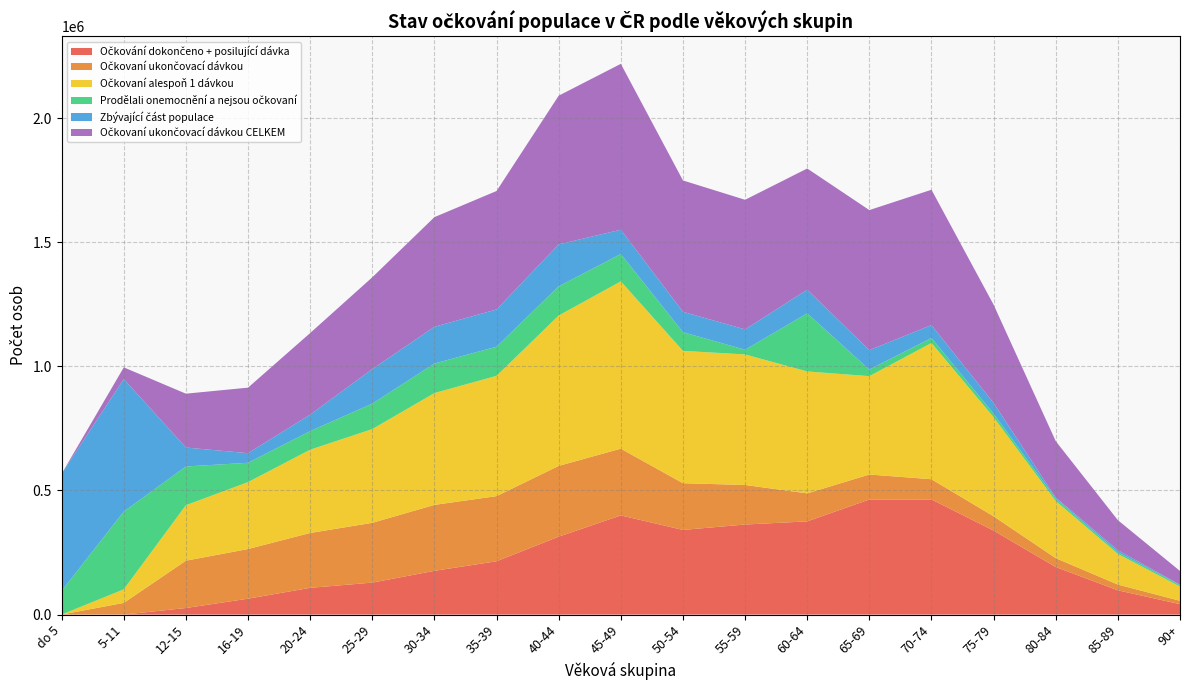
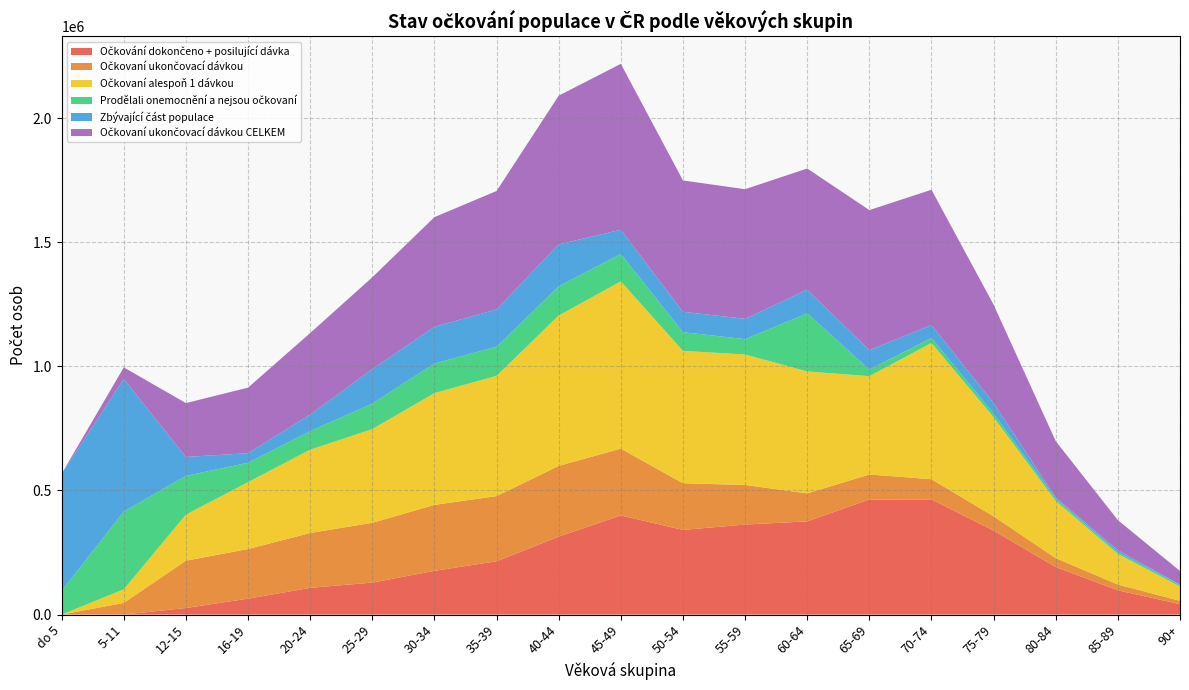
Očkovaní alespoň 1 dávkou, 12-15: 220000 -> 190000
Prodělali onemocnění a nejsou očkovaní, 55-59: 20000 -> 60000
